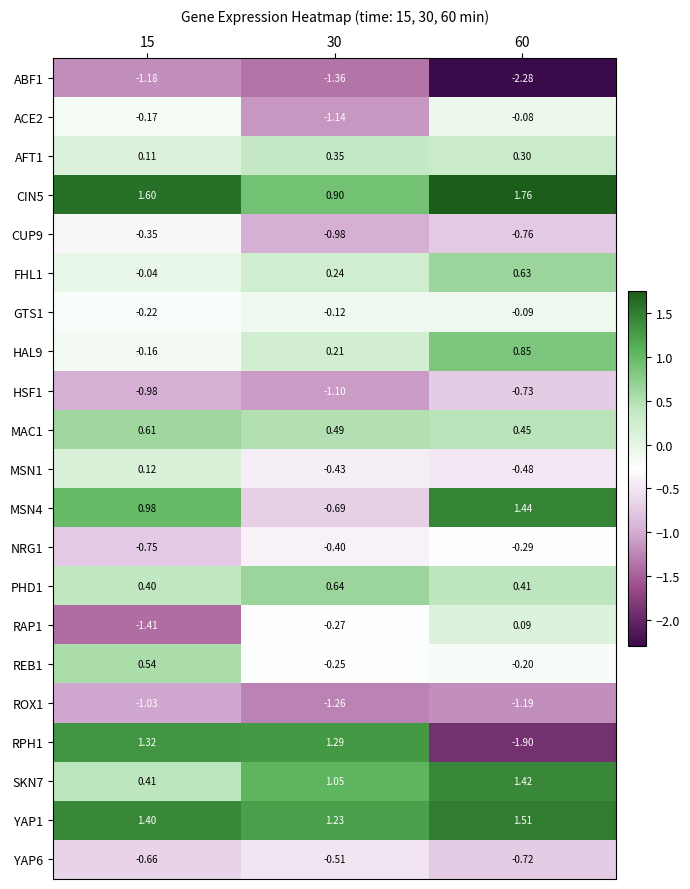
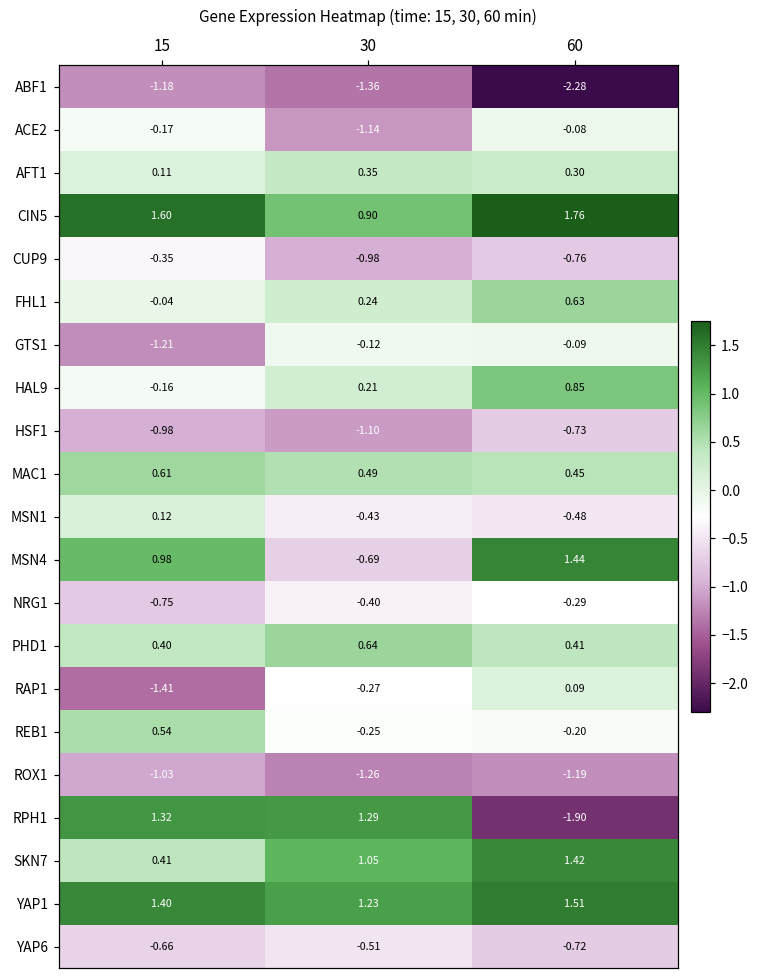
GTS1, 15: -0.22 -> -1.21
